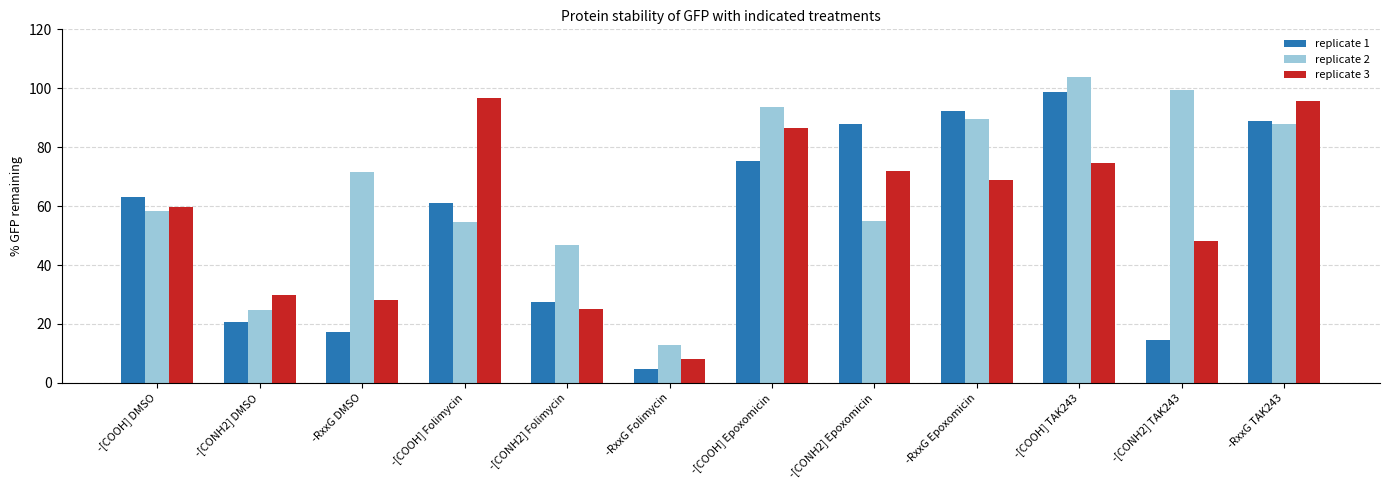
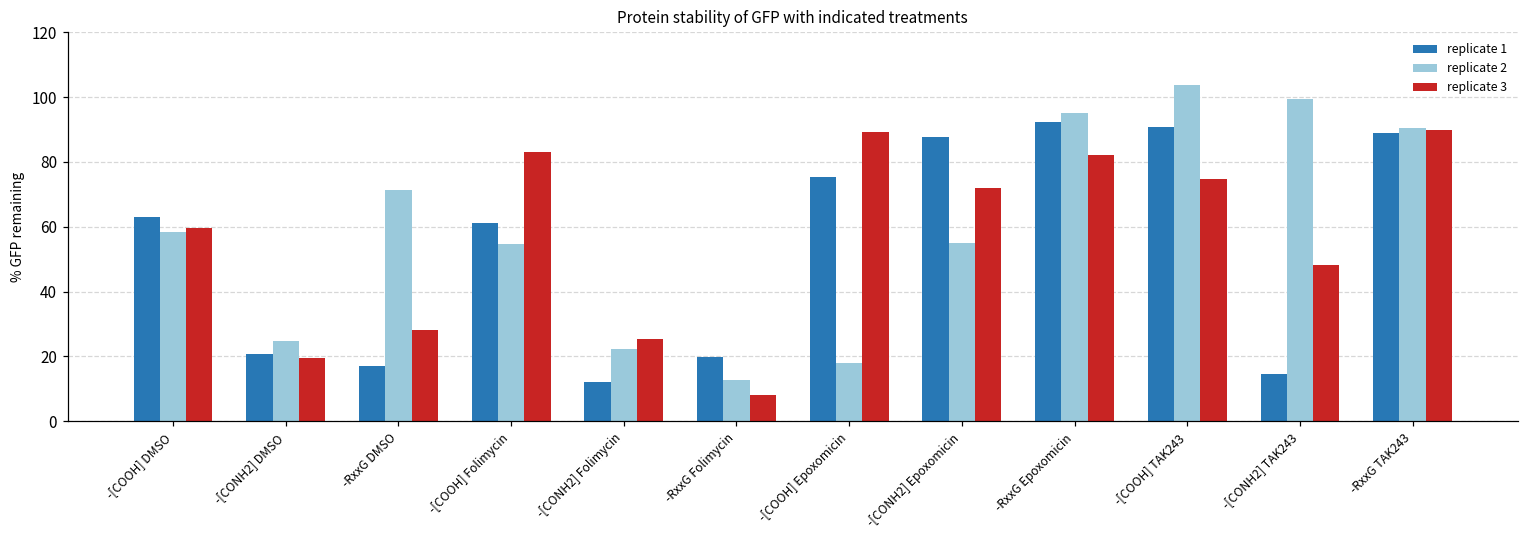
replicate 3, -[CONH2] DMSO: 30 -> 19
replicate 3, -[COOH] Folimycin: 97 -> 83
replicate 1, -[CONH2] Folimycin: 27 -> 12
replicate 2, -[CONH2] Folimycin: 47 -> 22
replicate 1, -RxxG Folimycin: 5 -> 20
replicate 2, -[COOH] Epoxomicin: 94 -> 18
replicate 3, -[COOH] Epoxomicin: 86 -> 89
replicate 2, -RxxG Epoxomicin: 90 -> 95
replicate 3, -RxxG Epoxomicin: 69 -> 82
replicate 1, -[COOH] TAK243: 99 -> 91
replicate 2, -RxxG TAK243: 88 -> 91
replicate 3, -RxxG TAK243: 96 -> 90
